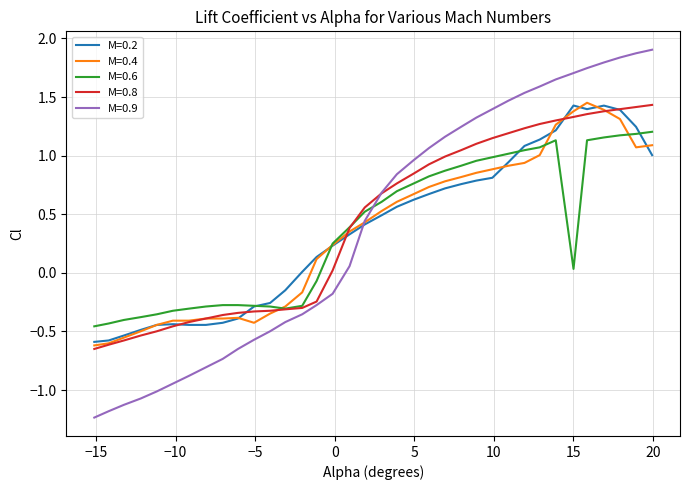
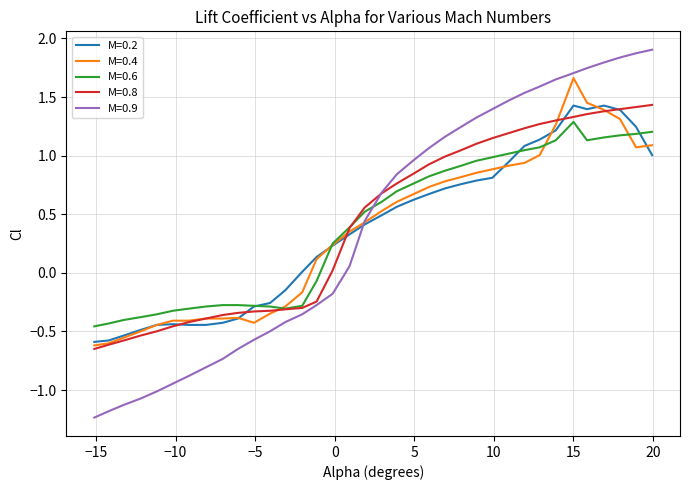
M=0.4, 15: 1.38 -> 1.66
M=0.6, 15: 0.03 -> 1.29
